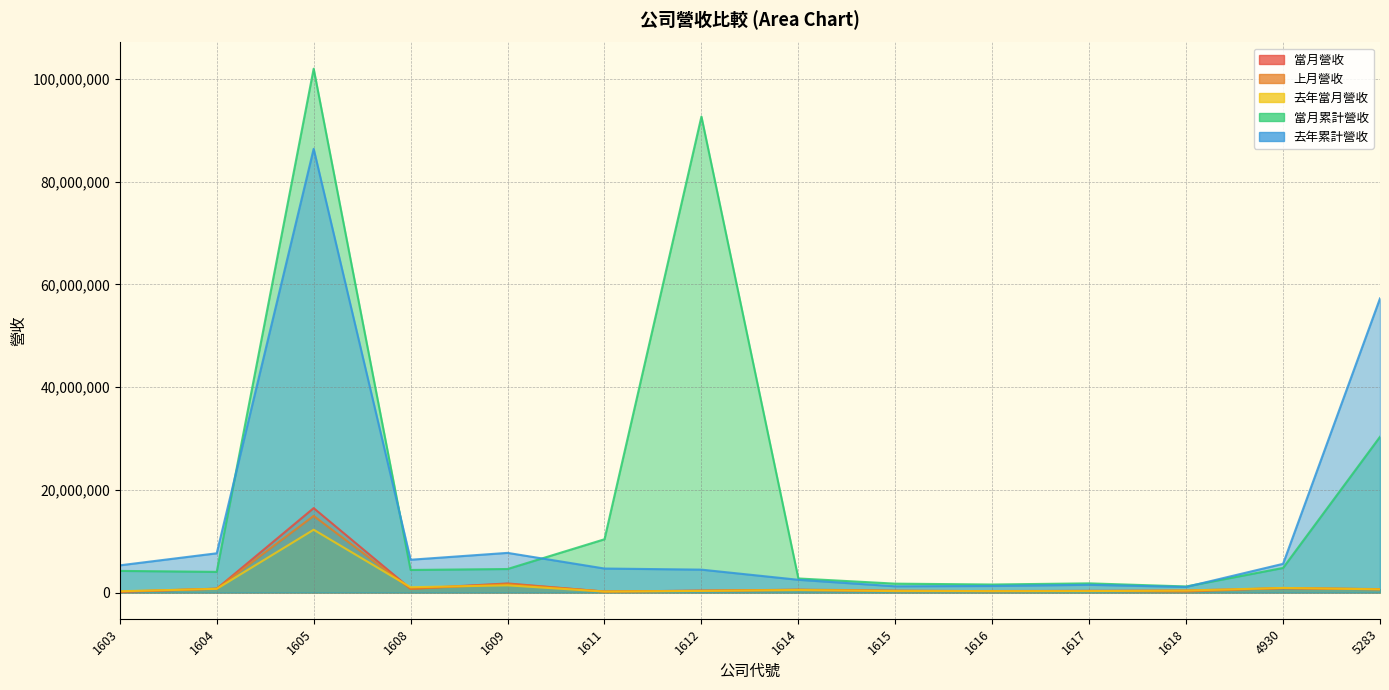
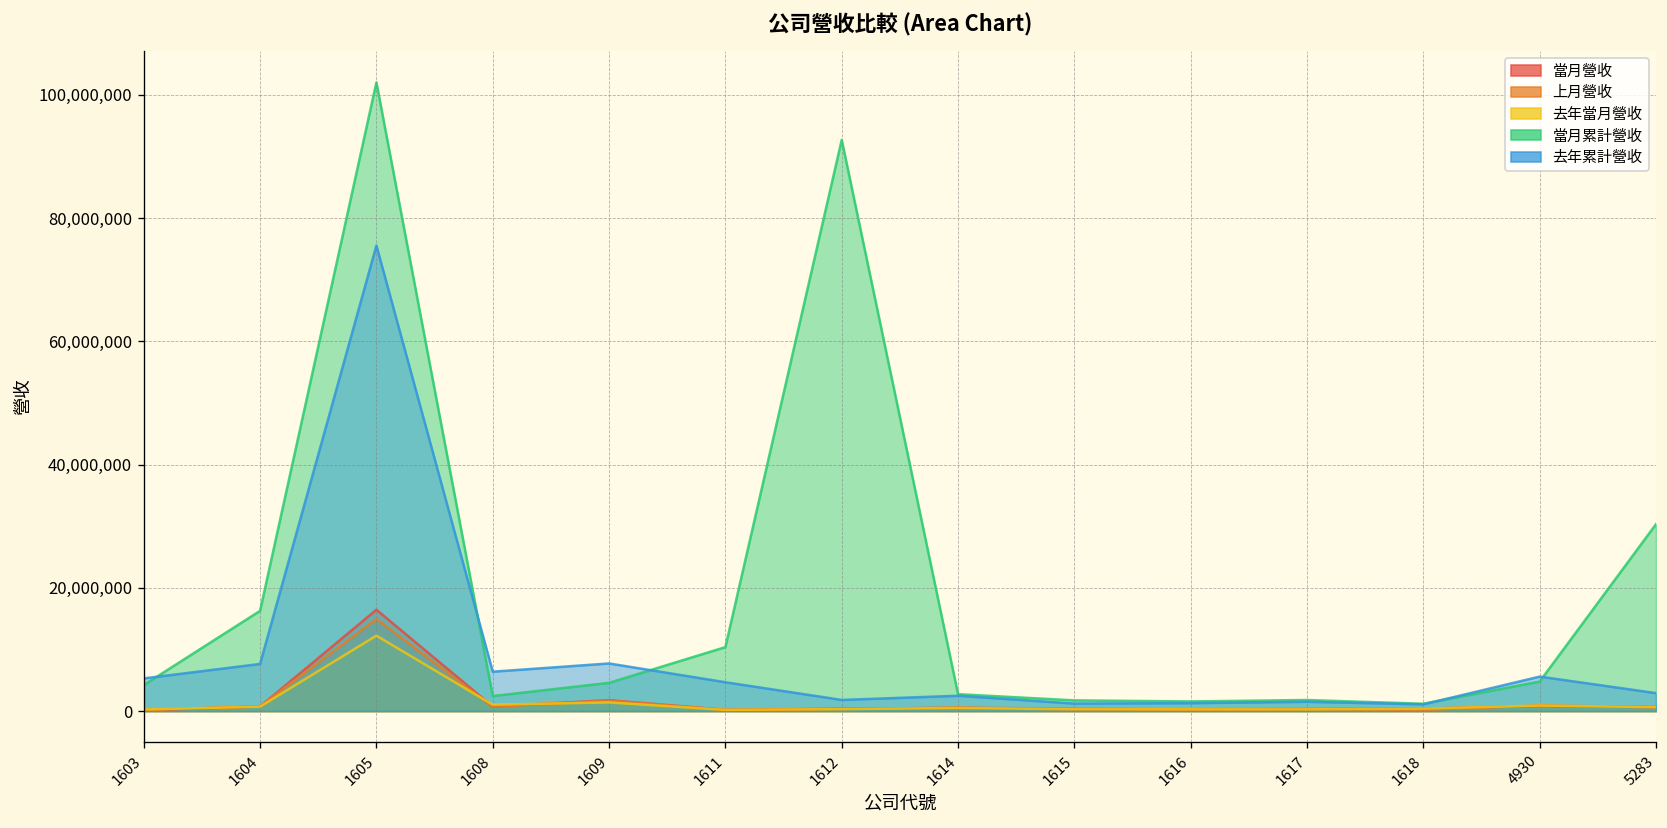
當月累計營收, 1604: 4,000,000 -> 16,000,000
去年累計營收, 1605: 86,000,000 -> 76,000,000
當月累計營收, 1608: 4,000,000 -> 2,000,000
去年累計營收, 1612: 4,000,000 -> 2,000,000
去年累計營收, 5283: 57,000,000 -> 3,000,000
